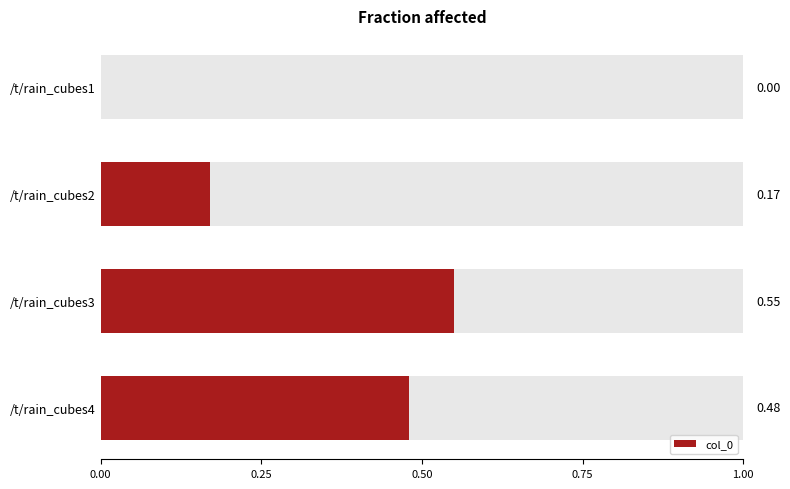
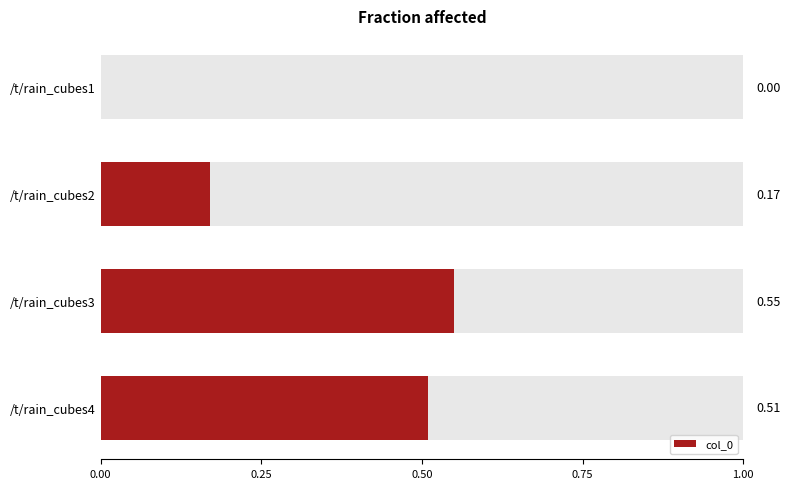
col_0, /t/rain_cubes4: 0.48 -> 0.51
